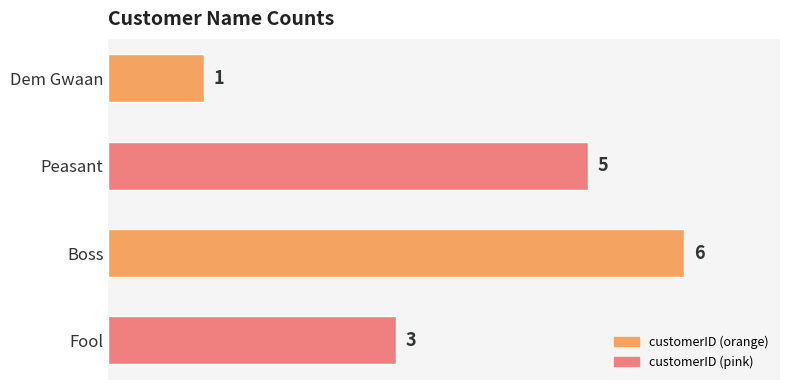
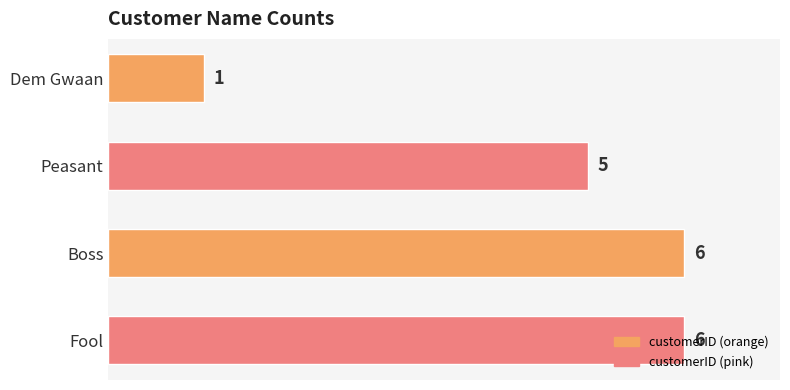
Fool: 3 -> 6
